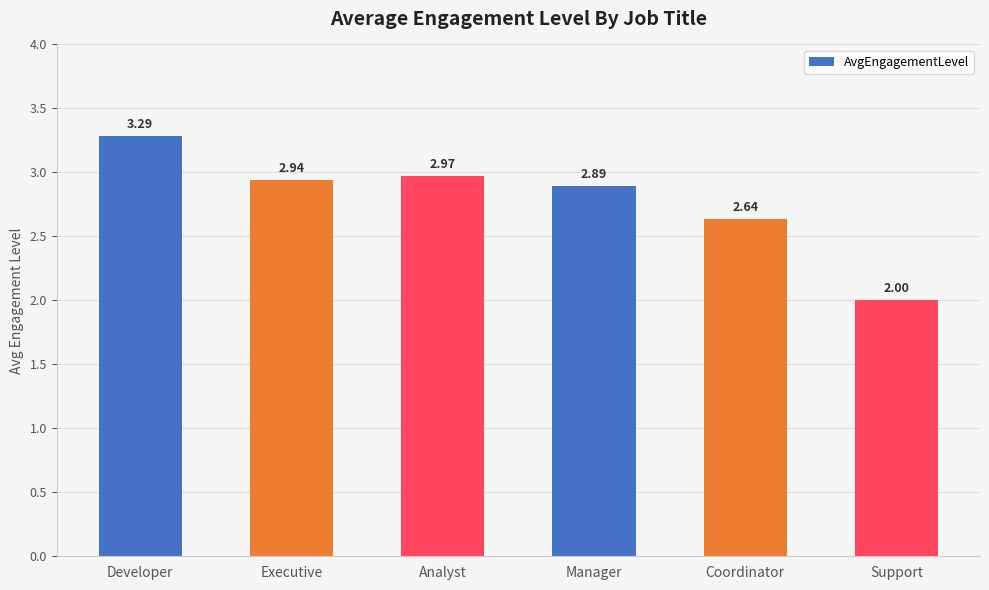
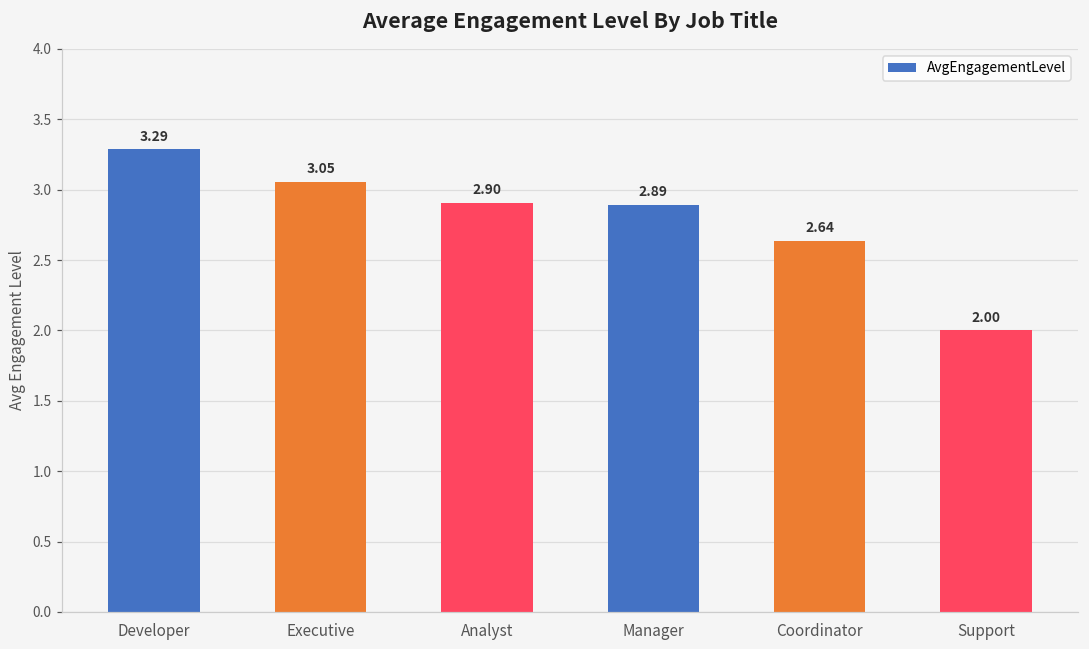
Executive: 2.94 -> 3.05
Analyst: 2.97 -> 2.90
